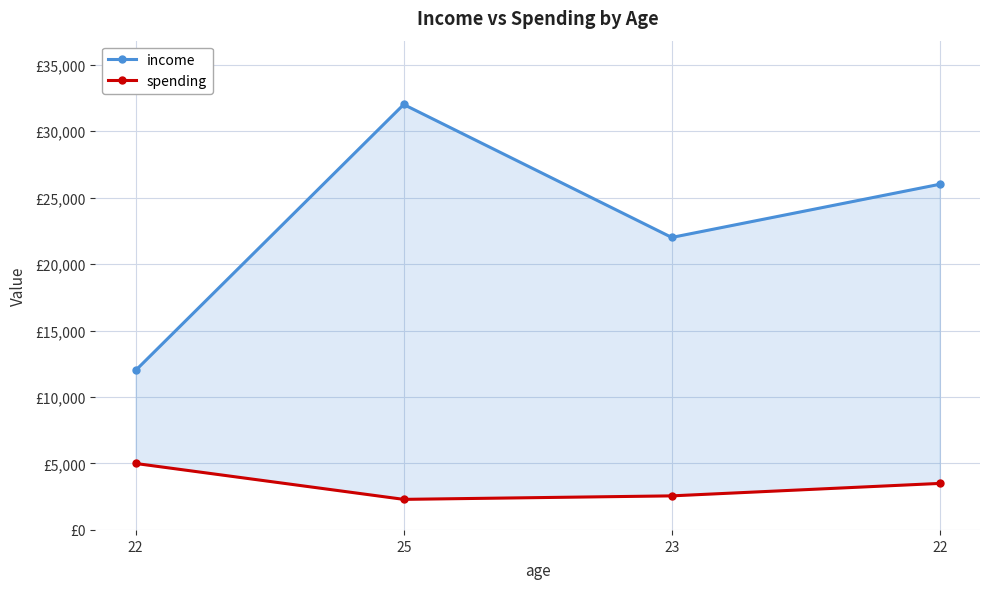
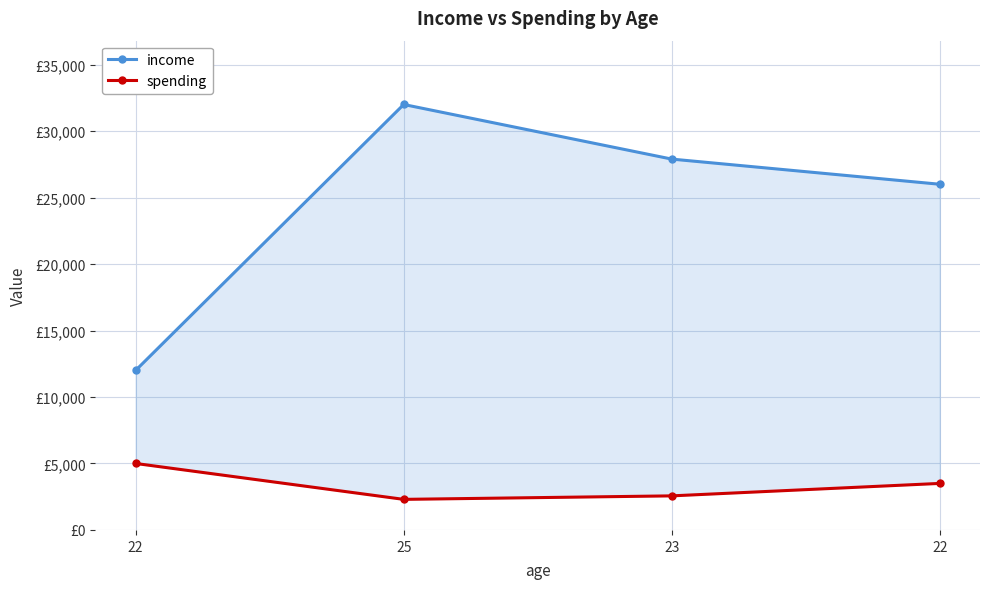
income, 23: £22,000 -> £27,900
